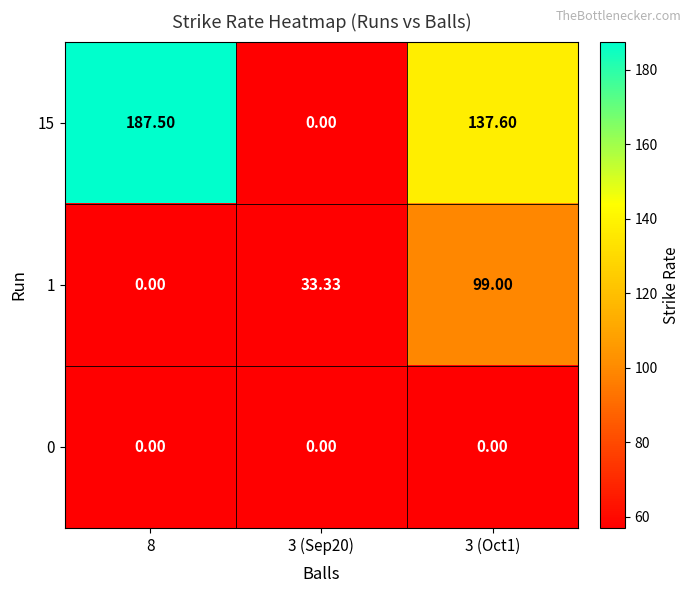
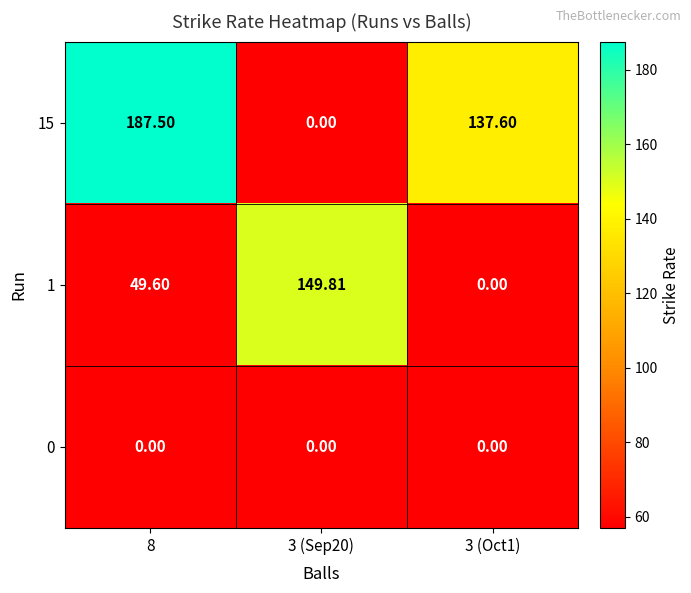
1, 8: 0.00 -> 49.60
1, 3 (Sep20): 33.33 -> 149.81
1, 3 (Oct1): 99.00 -> 0.00
